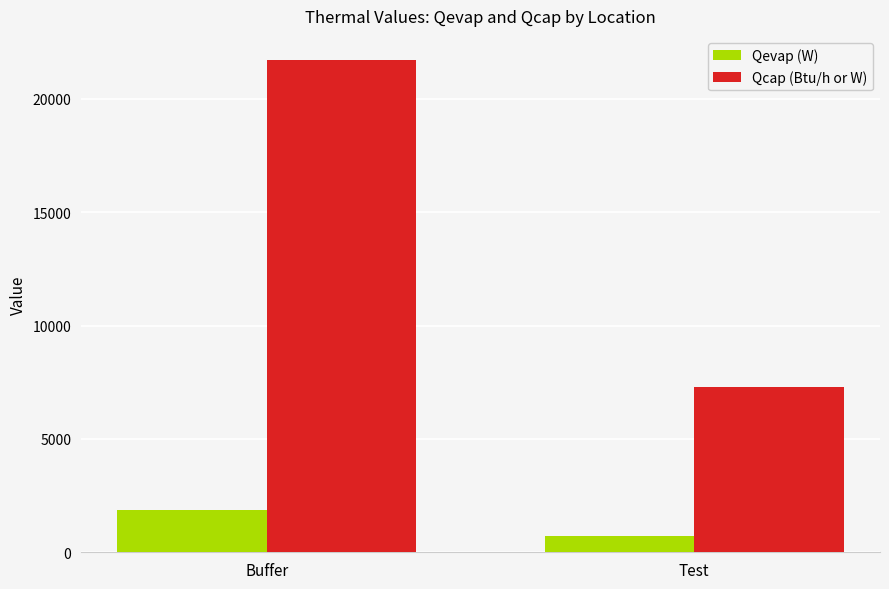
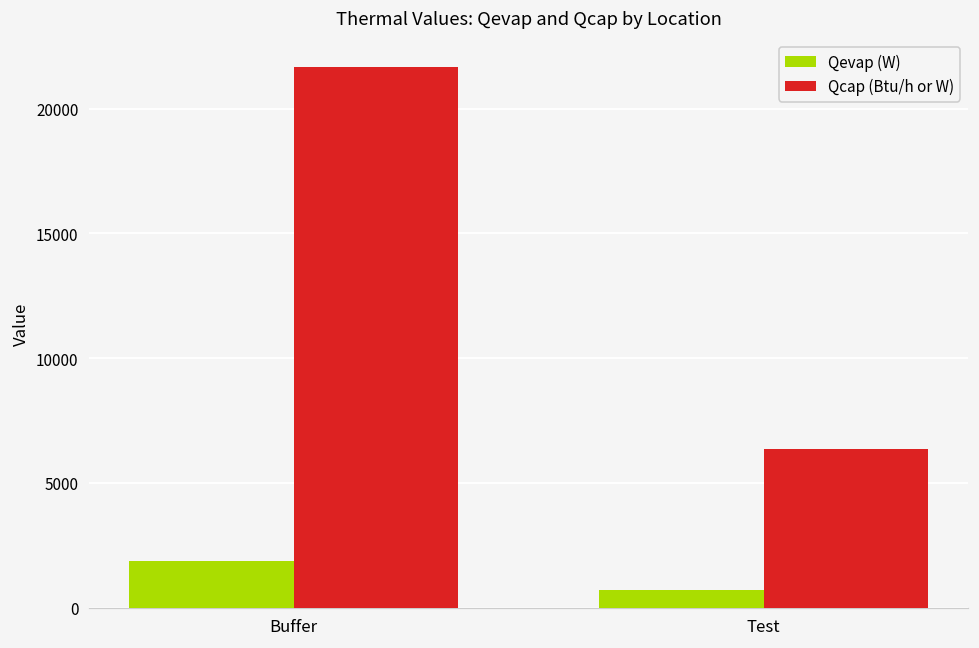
Qcap (Btu/h or W), Test: 7300 -> 6300
